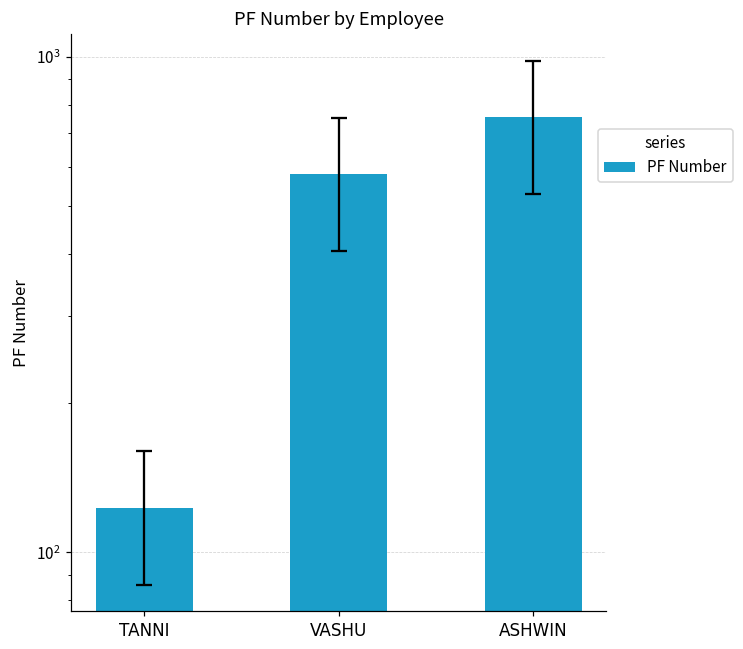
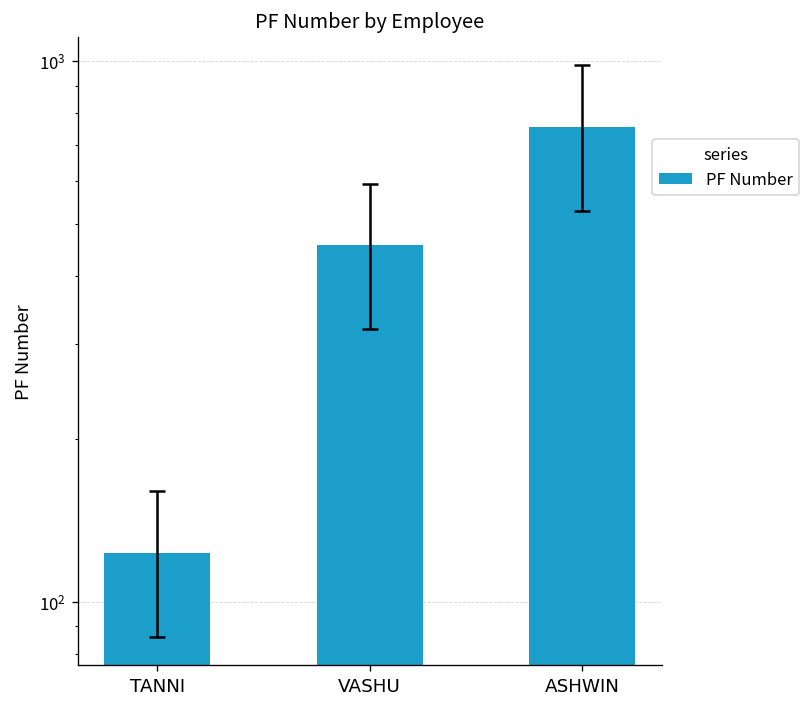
PF Number, VASHU: 580 -> 460
